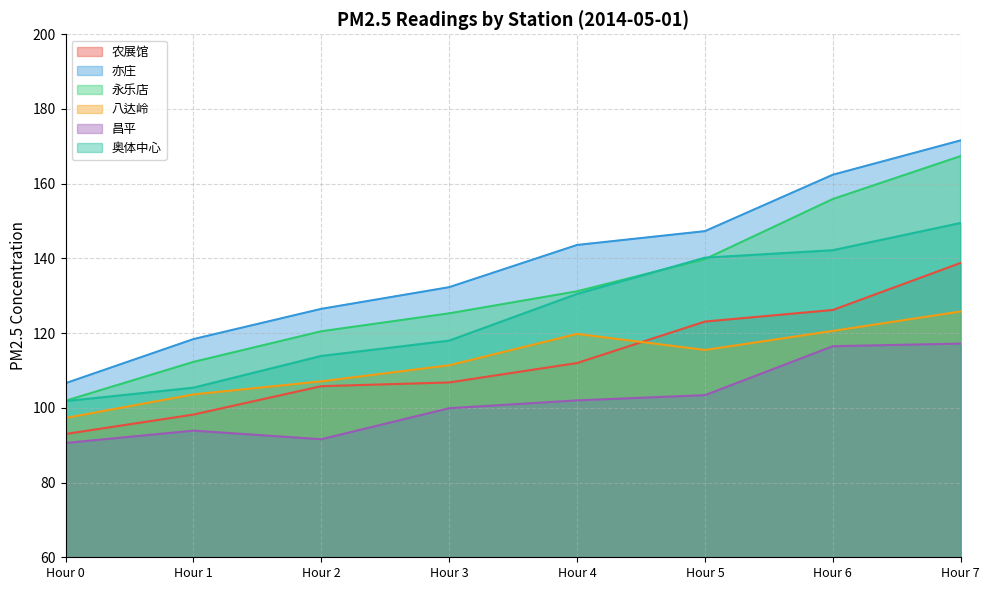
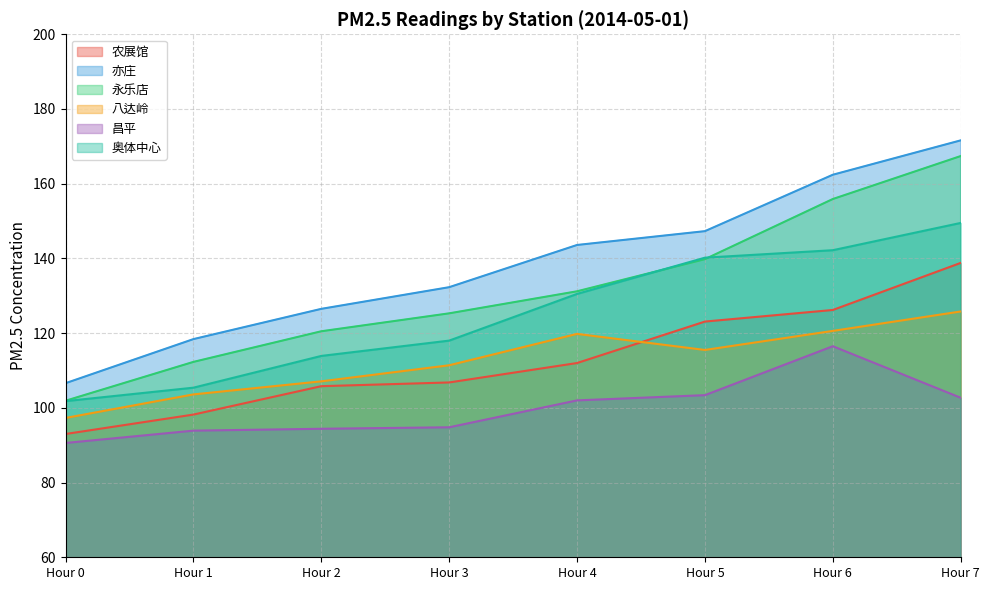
昌平, Hour 2: 92 -> 94
昌平, Hour 3: 100 -> 95
昌平, Hour 7: 117 -> 103
